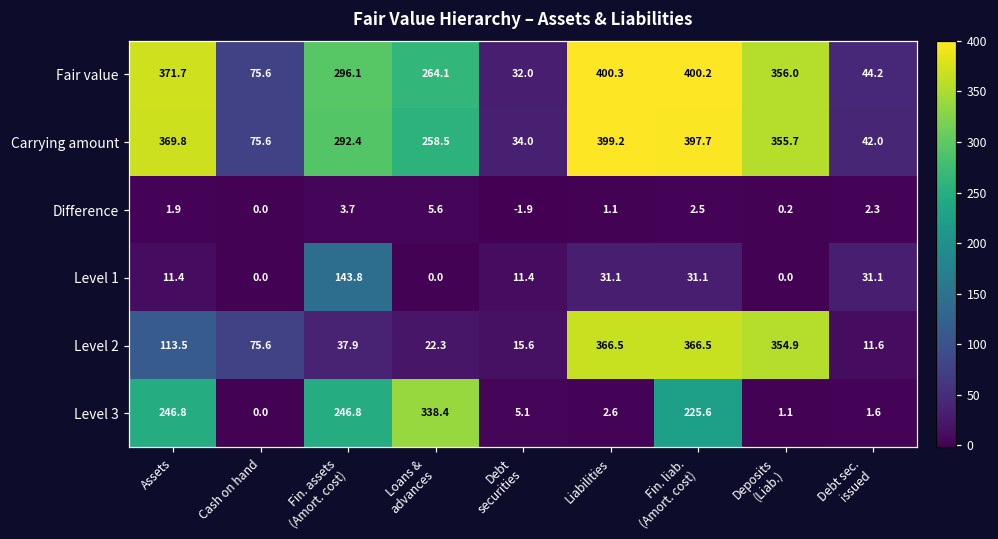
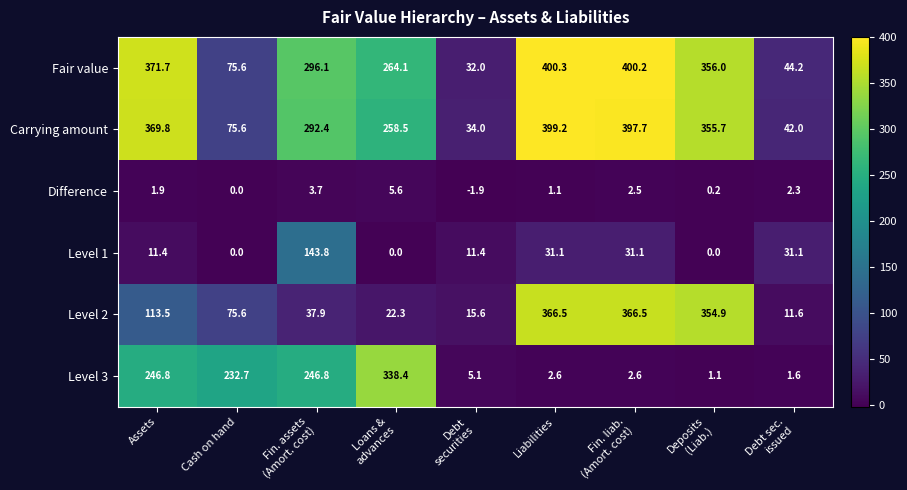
Level 3, Cash on hand: 0.0 -> 232.7
Level 3, Fin. liab. (Amort. cost): 225.6 -> 2.6
